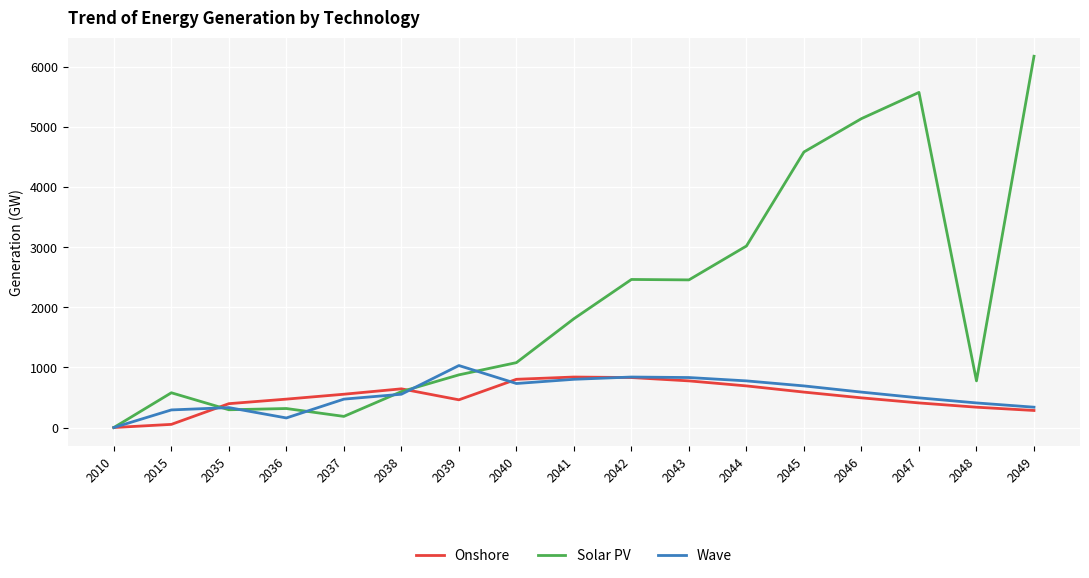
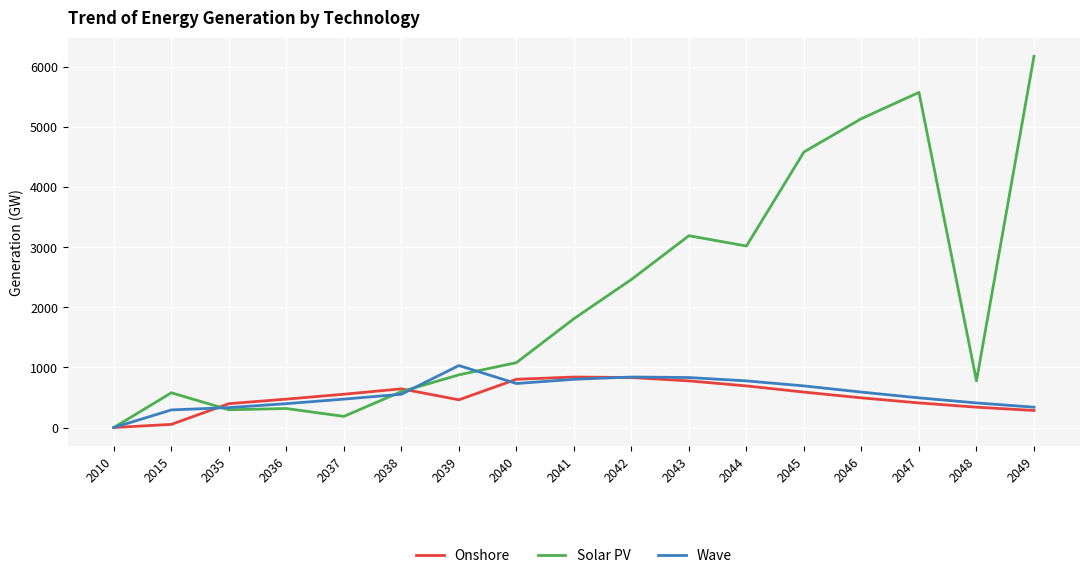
Wave, 2036: 200 -> 400
Solar PV, 2043: 2500 -> 3200
